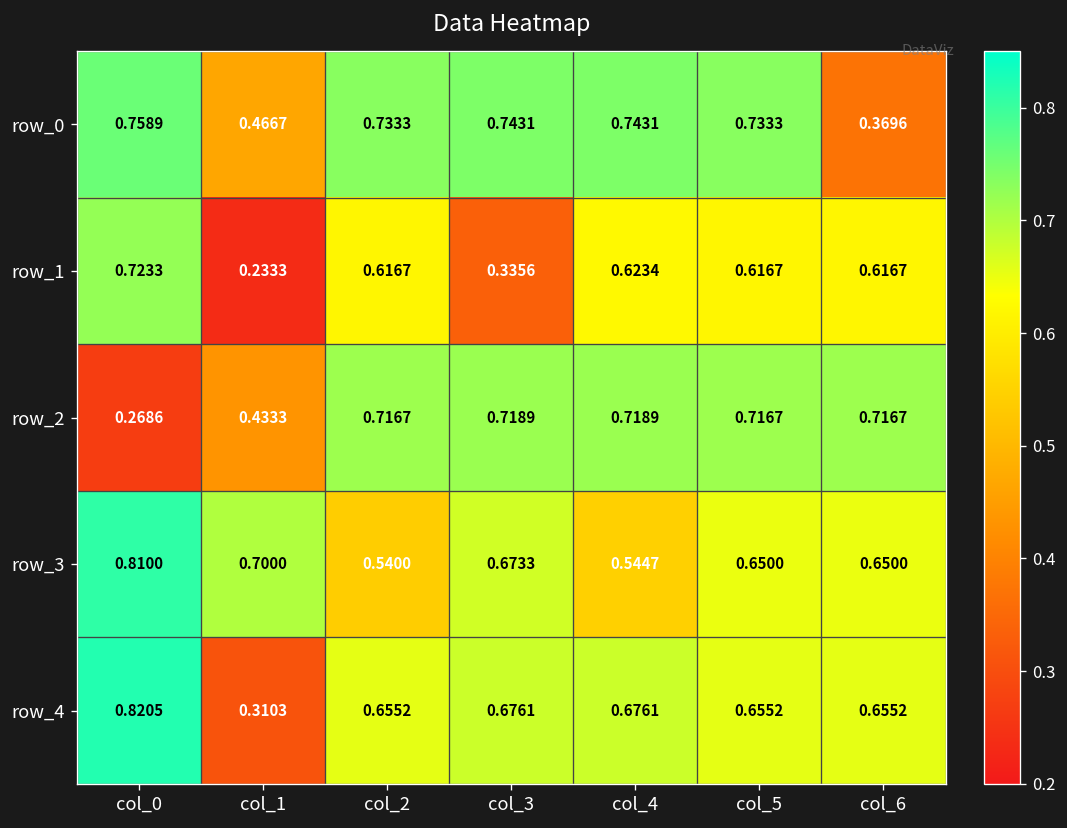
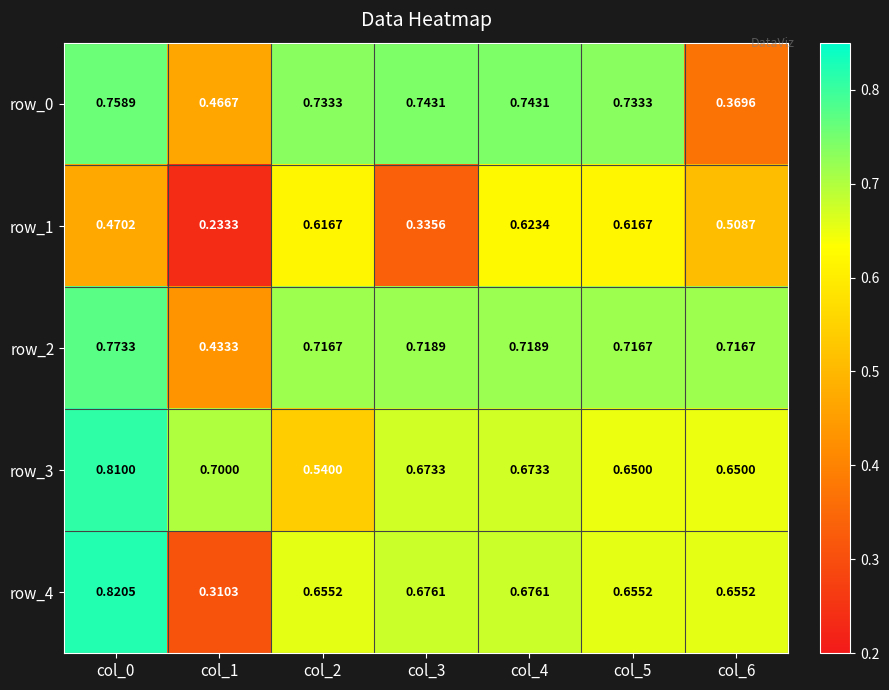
row_1, col_0: 0.7233 -> 0.4702
row_1, col_6: 0.6167 -> 0.5087
row_2, col_0: 0.2686 -> 0.7733
row_3, col_4: 0.5447 -> 0.6733
